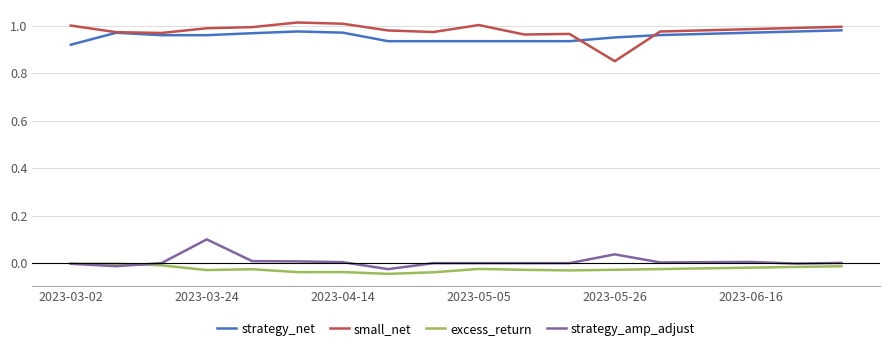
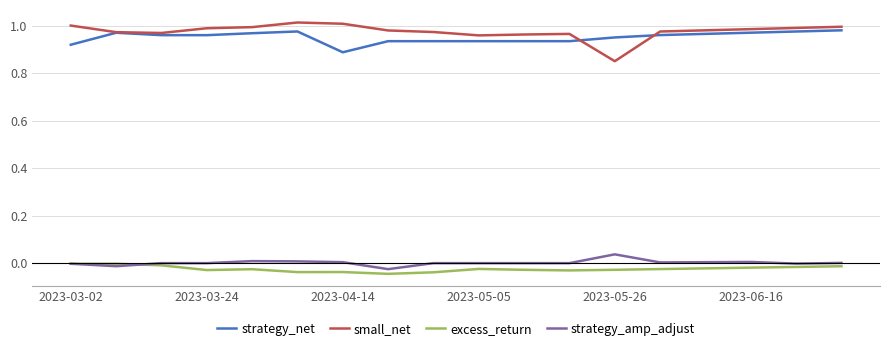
strategy_amp_adjust, 2023-03-24: 0.1 -> 0.0
strategy_net, 2023-04-14: 0.97 -> 0.89
small_net, 2023-05-05: 1.00 -> 0.96
